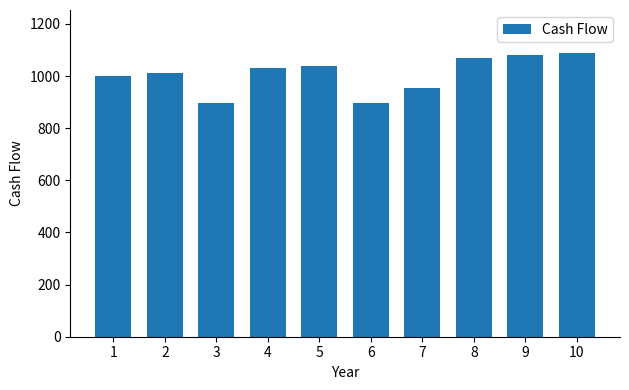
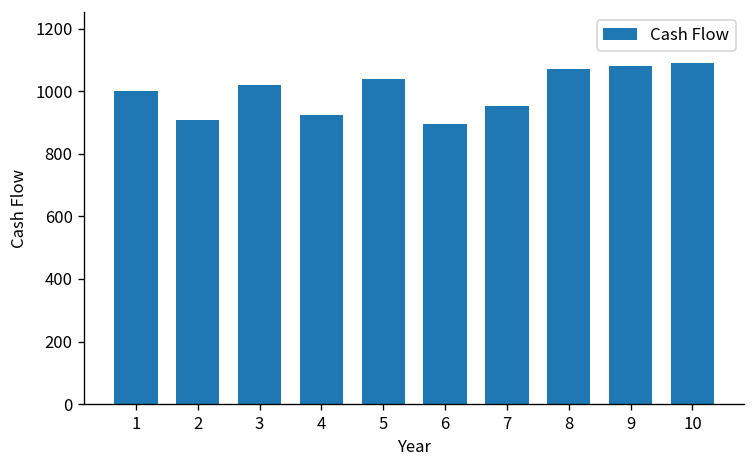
2: 1010 -> 910
3: 900 -> 1020
4: 1030 -> 920
